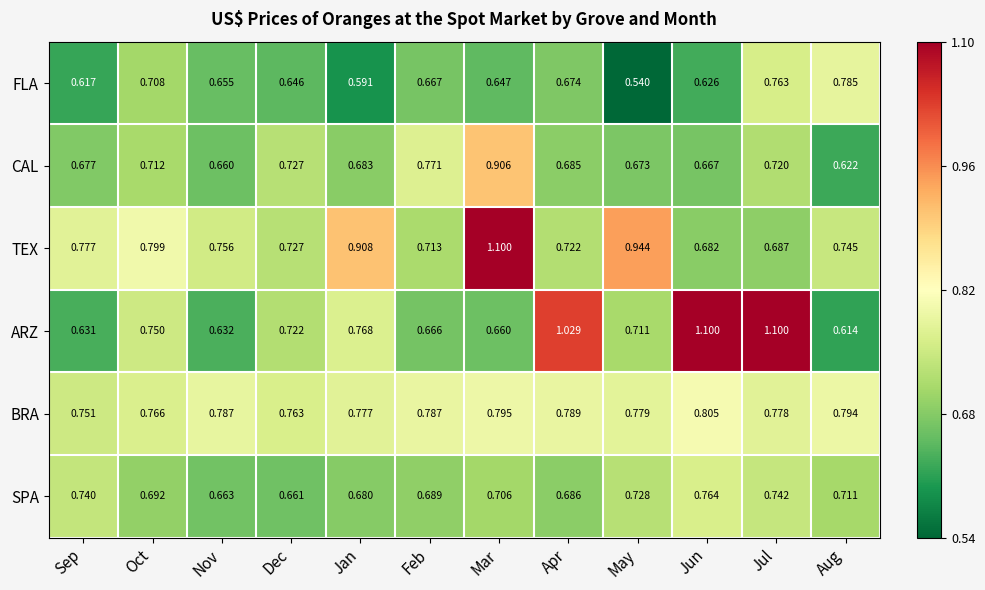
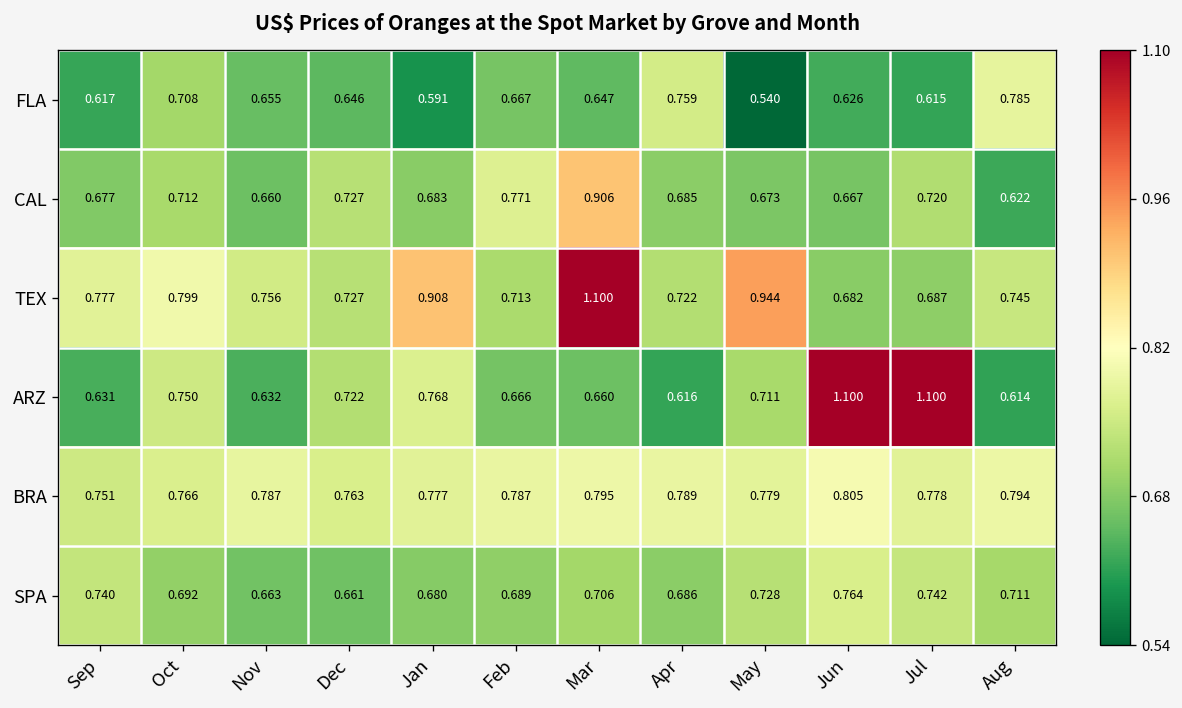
FLA, Apr: 0.674 -> 0.759
FLA, Jul: 0.763 -> 0.615
ARZ, Apr: 1.029 -> 0.616
